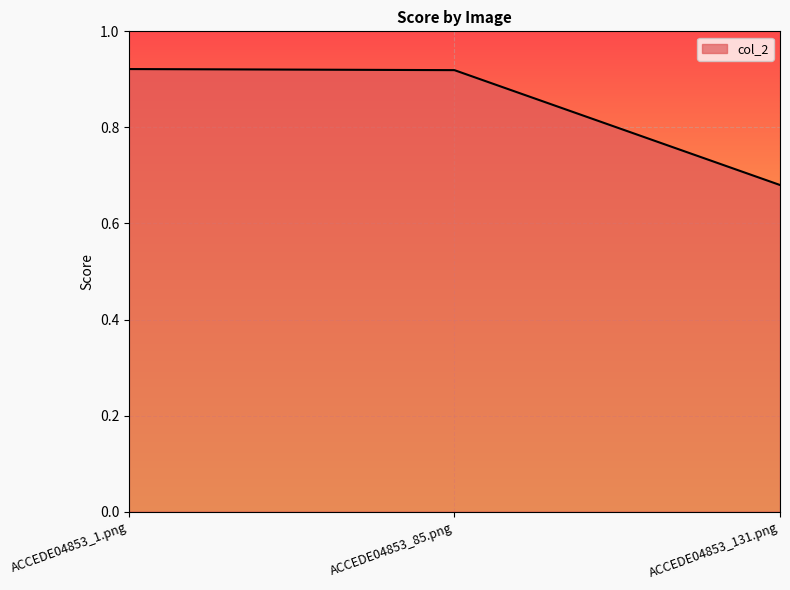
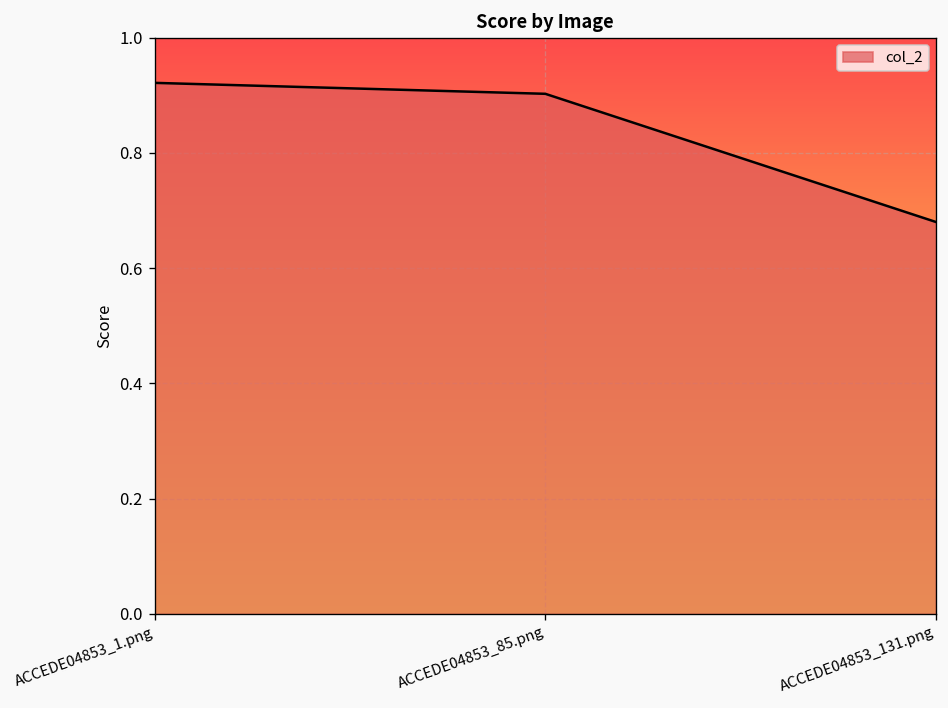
ACCEDE04853_85.png: 0.92 -> 0.90
